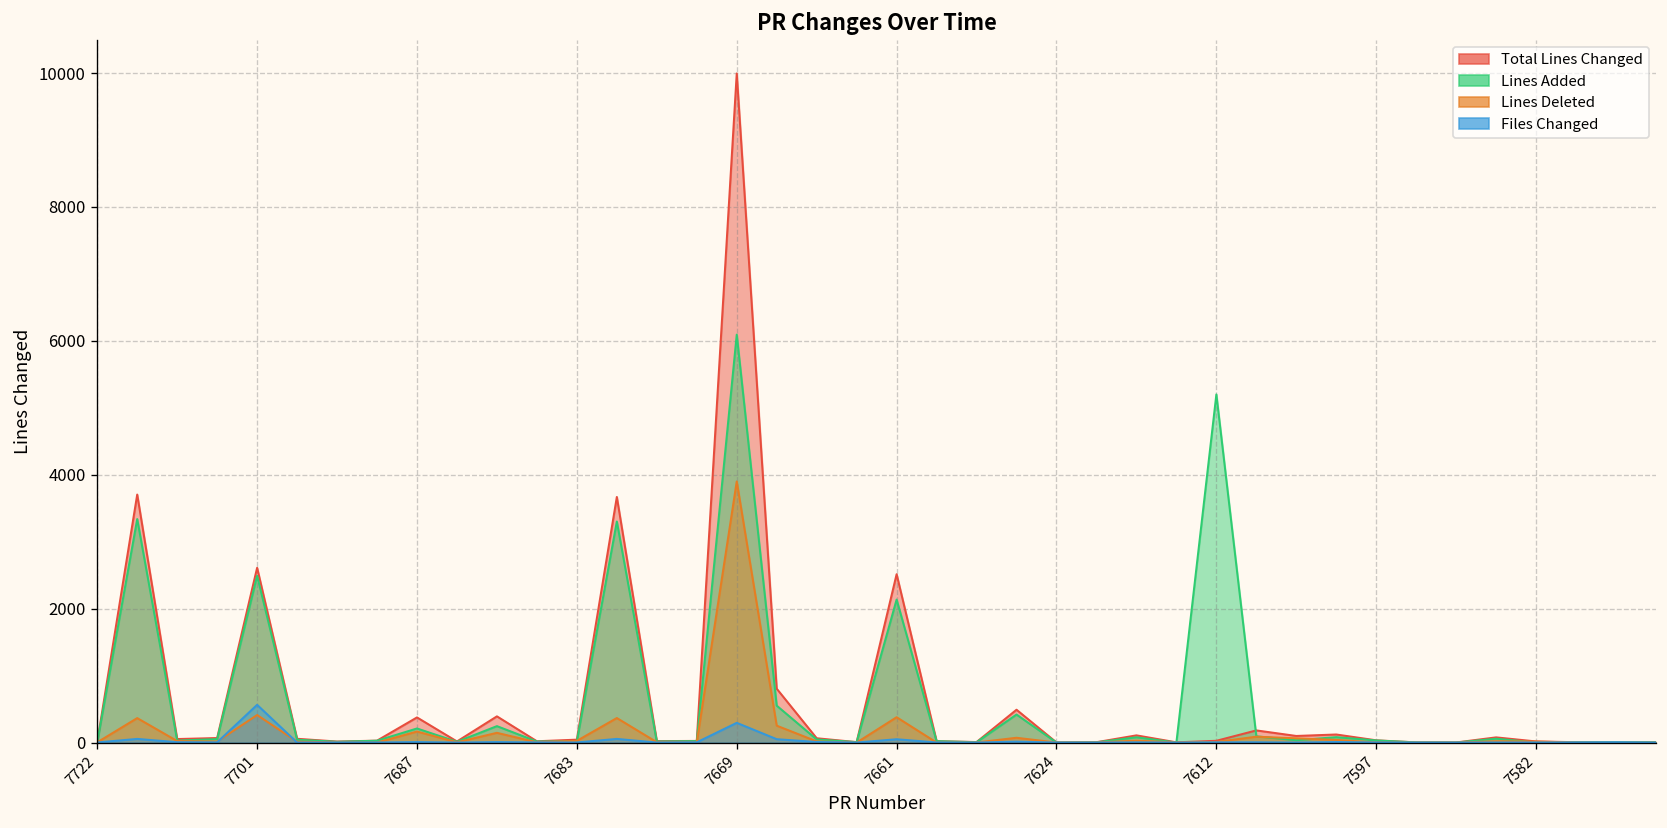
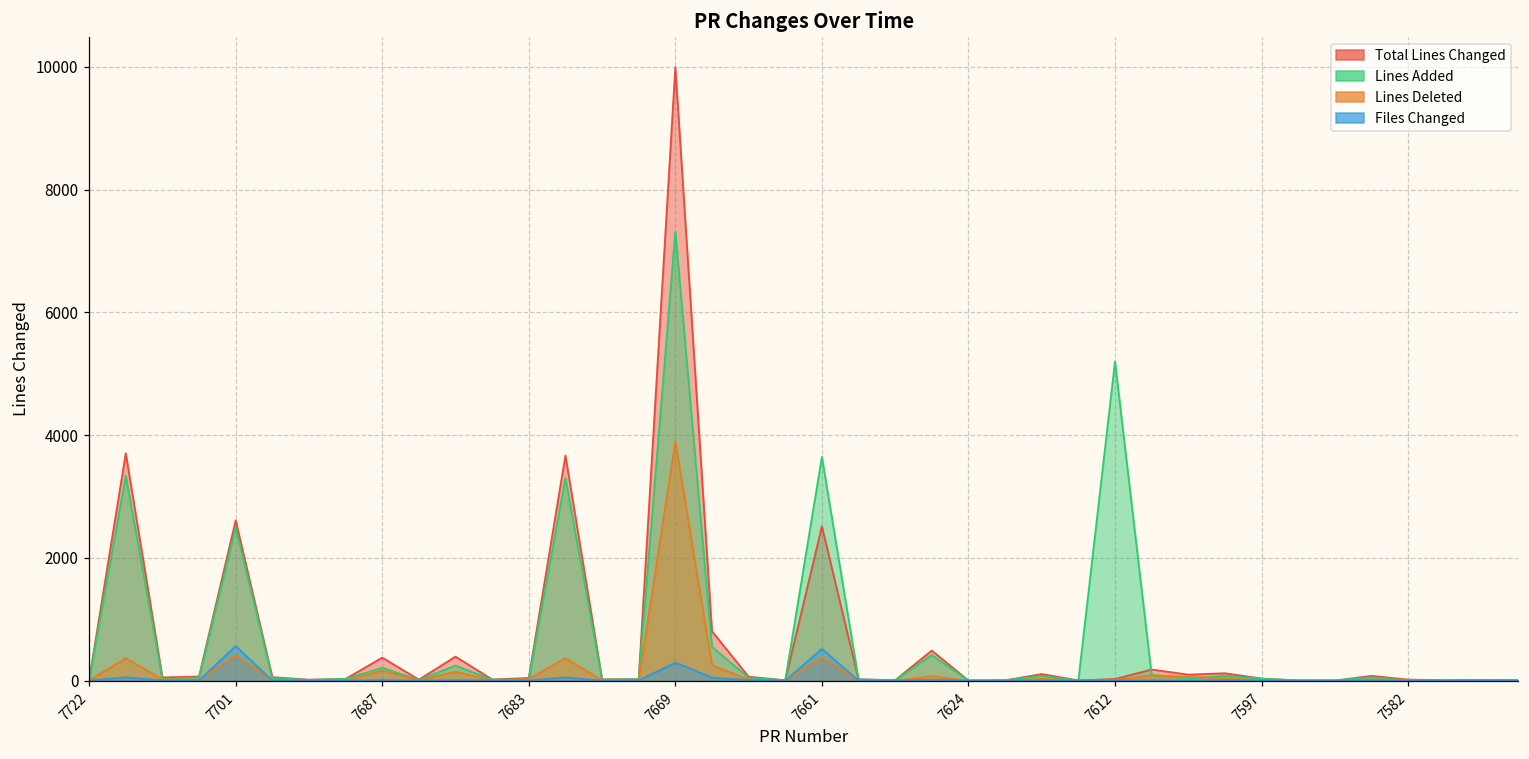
Lines Added, 7669: 6100 -> 7300
Lines Added, 7661: 2100 -> 3600
Files Changed, 7661: 100 -> 500
